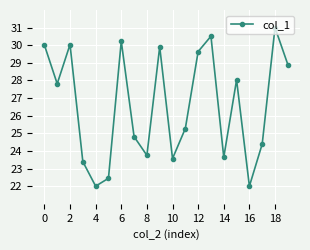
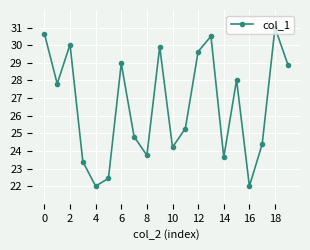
0: 30.0 -> 30.7
6: 30.2 -> 29.0
10: 23.6 -> 24.2
